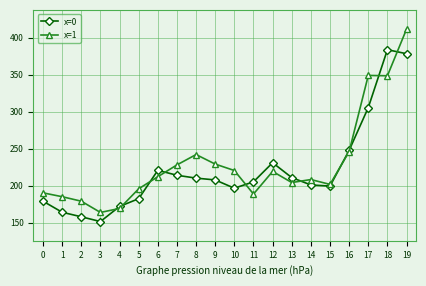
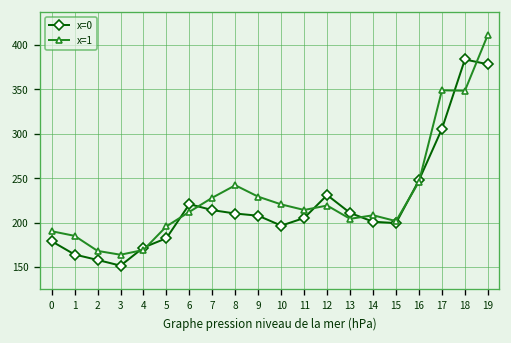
x=1, 2: 180 -> 170
x=1, 11: 190 -> 210
